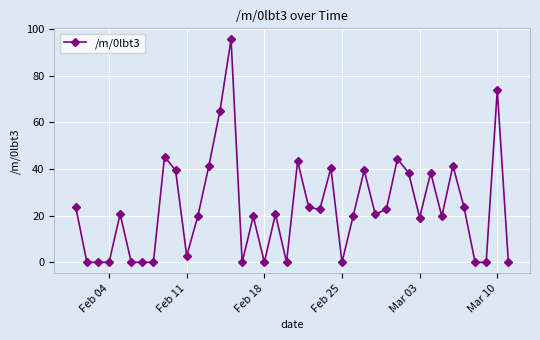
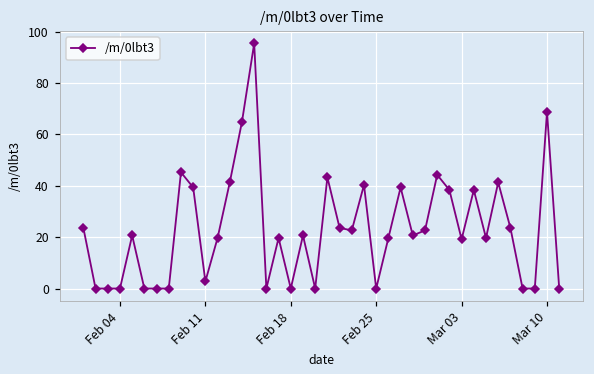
Mar 10: 74 -> 69
